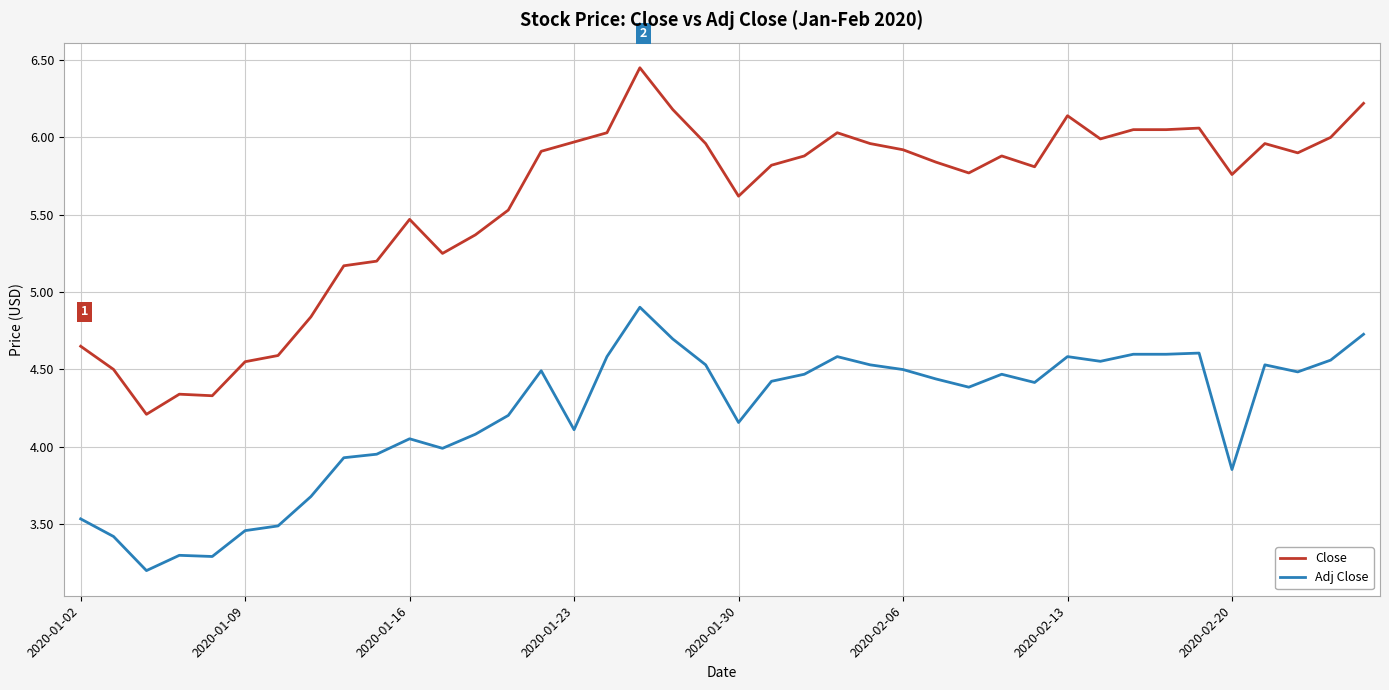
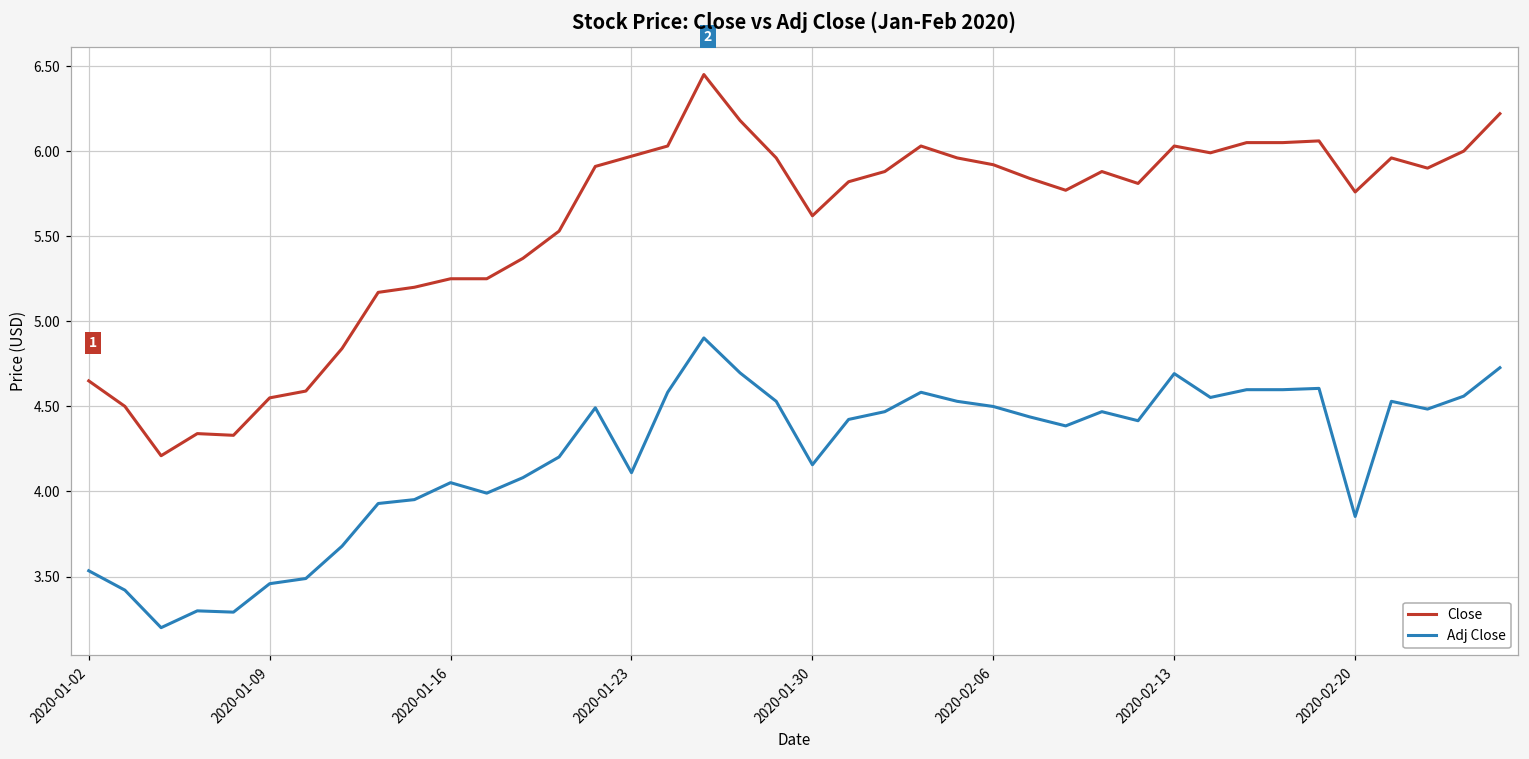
Close, 2020-01-16: 5.47 -> 5.25
Close, 2020-02-13: 6.14 -> 6.03
Adj Close, 2020-02-13: 4.58 -> 4.69
